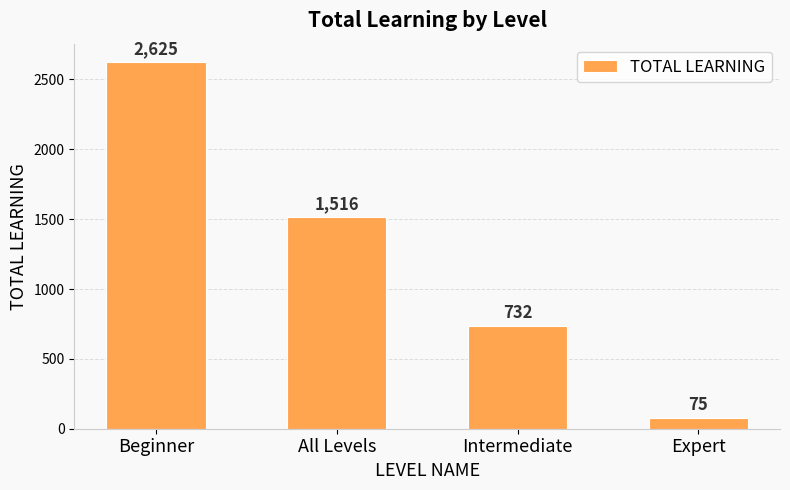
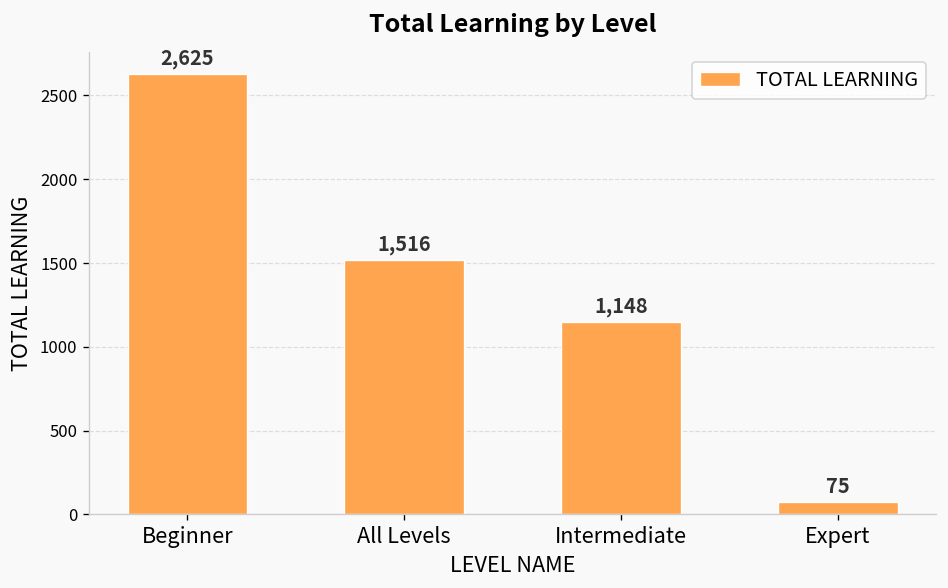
Intermediate: 732 -> 1,148
